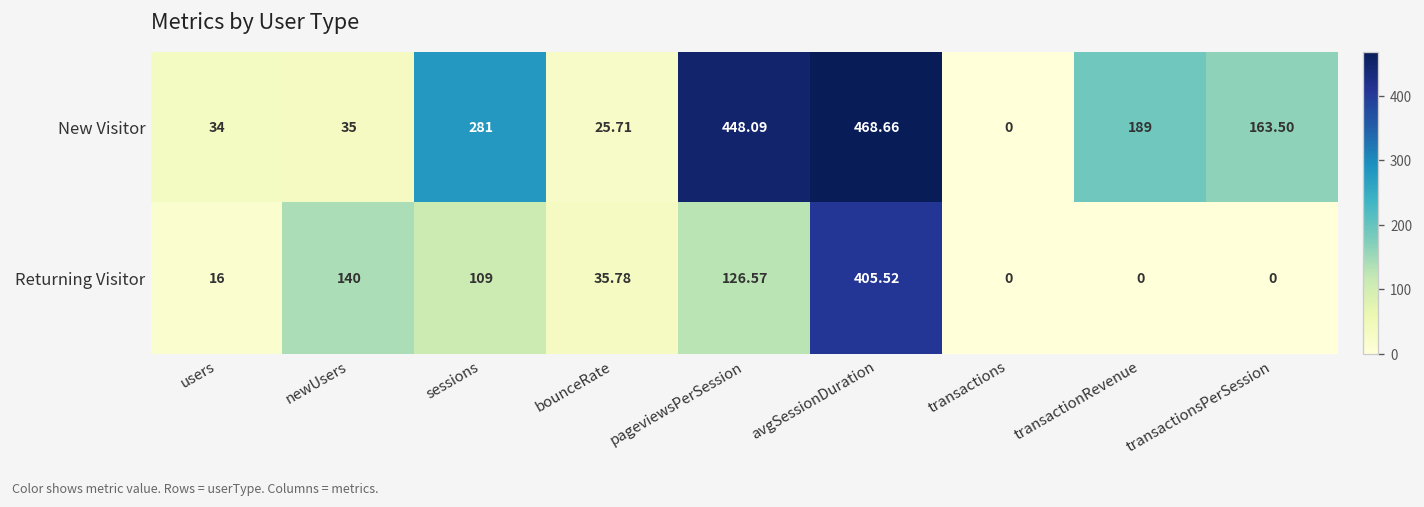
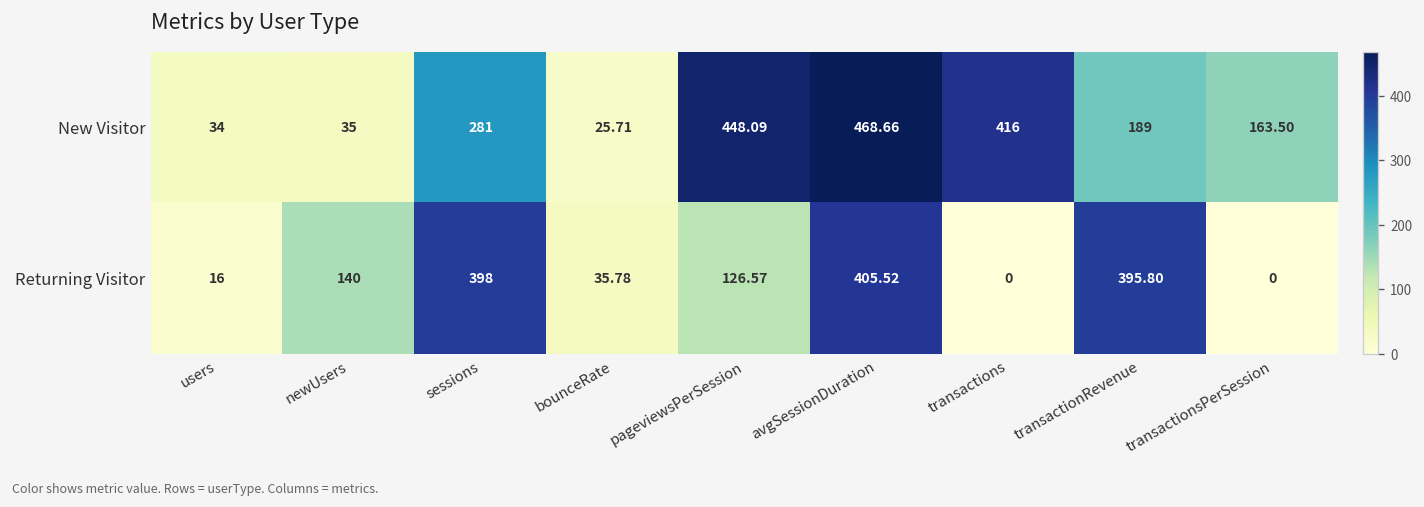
New Visitor, transactions: 0 -> 416
Returning Visitor, sessions: 109 -> 398
Returning Visitor, transactionRevenue: 0 -> 395.80
